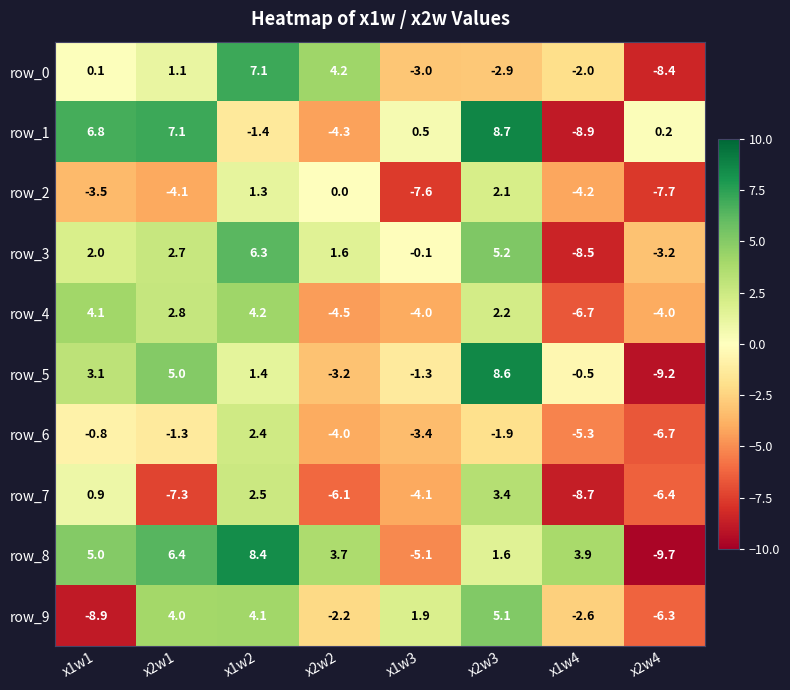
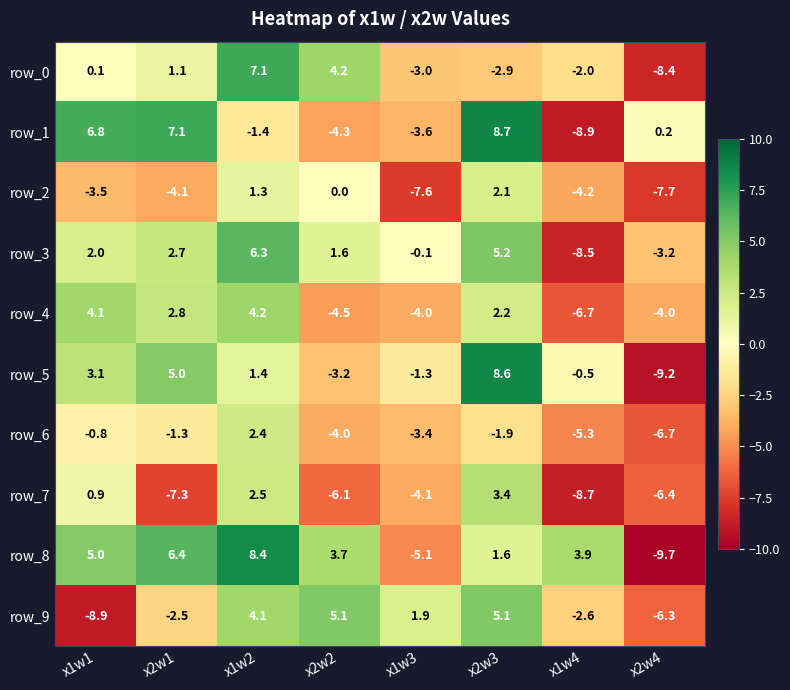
row_1, x1w3: 0.5 -> -3.6
row_9, x2w1: 4.0 -> -2.5
row_9, x2w2: -2.2 -> 5.1
